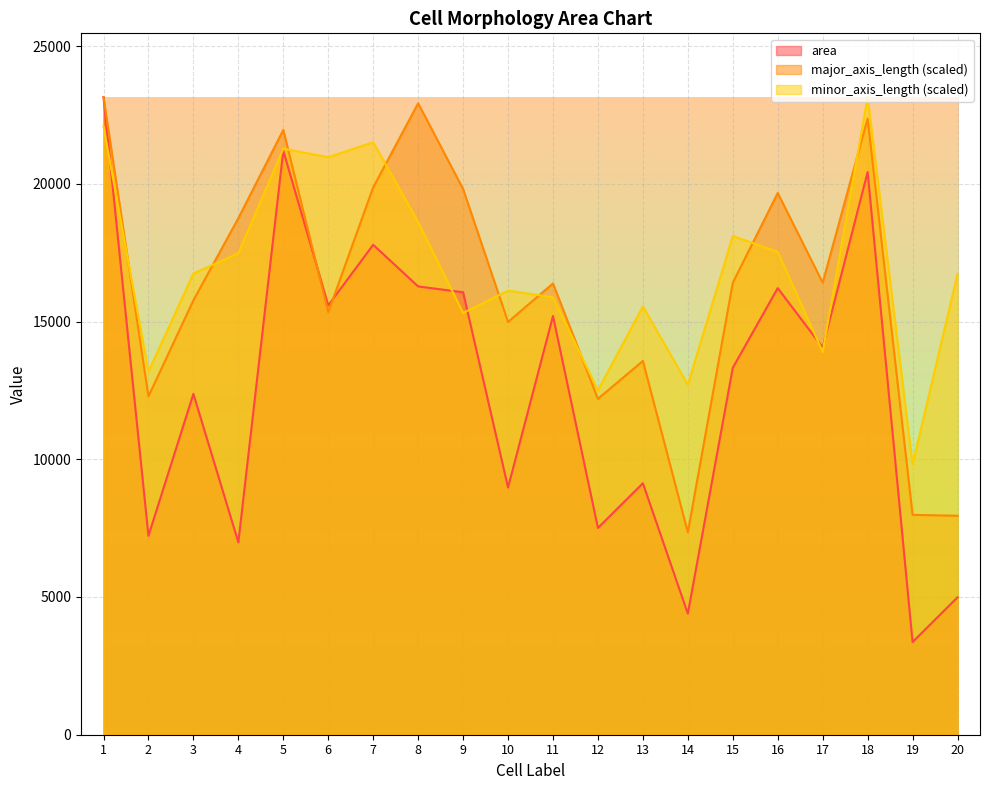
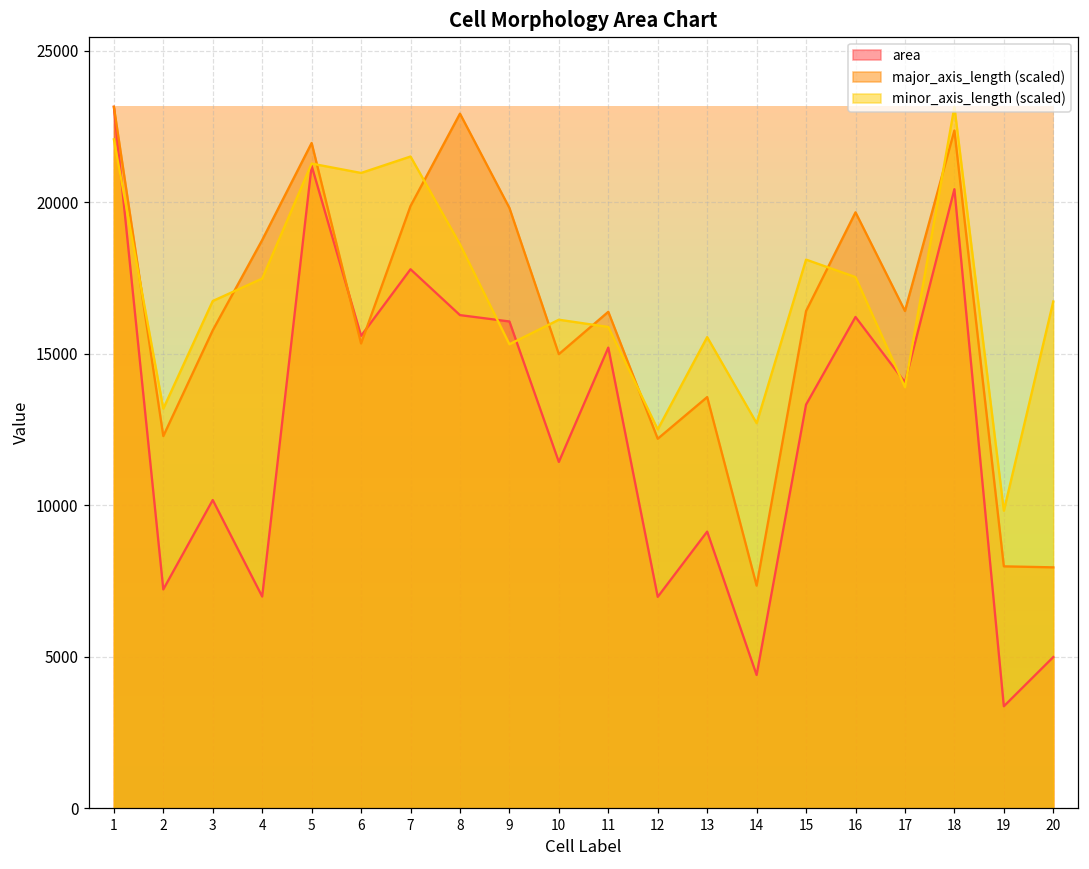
area, 3: 12400 -> 10200
area, 10: 9000 -> 11400
area, 12: 7500 -> 7000
